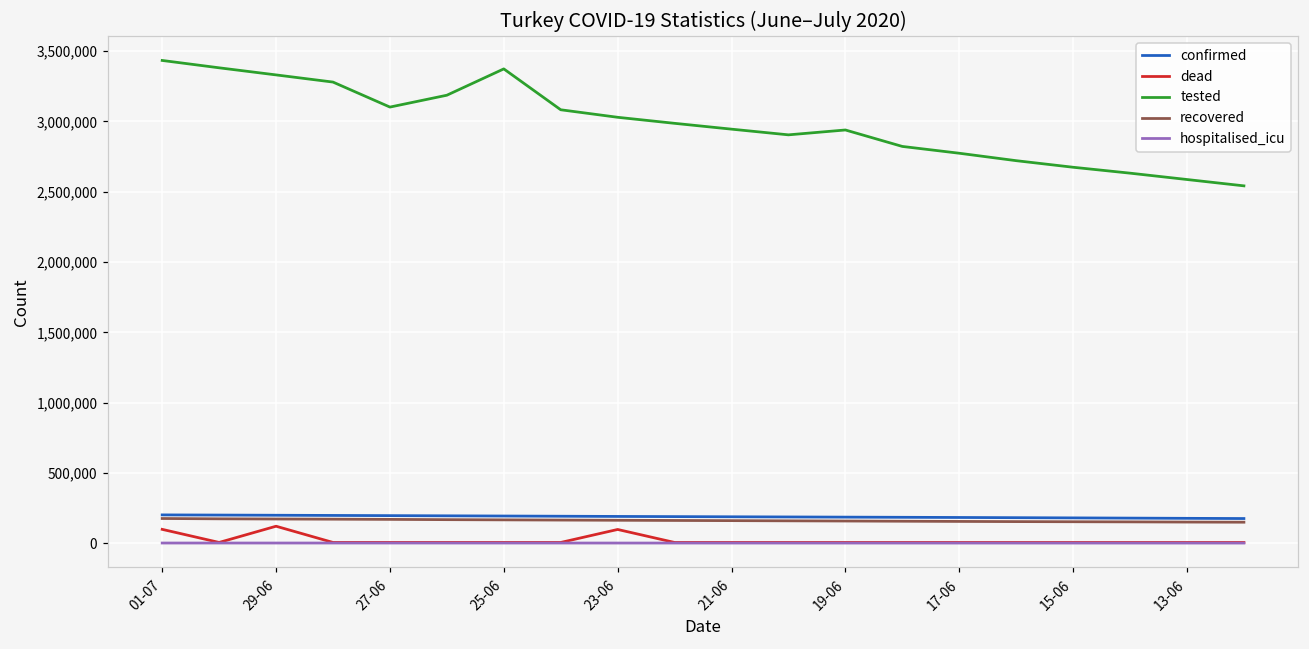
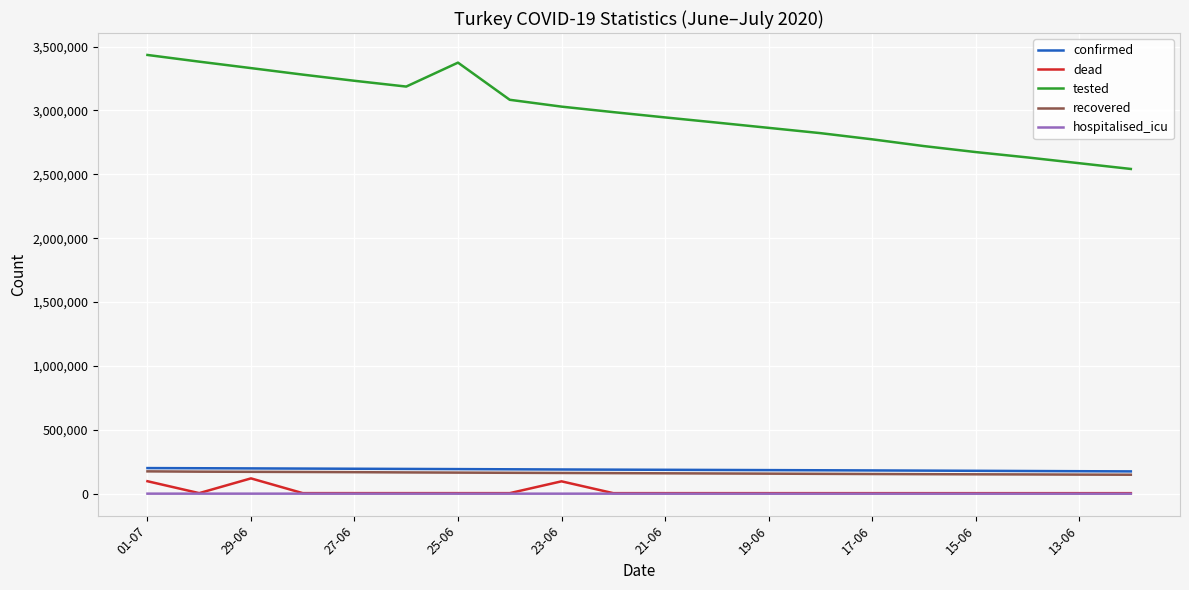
tested, 27-06: 3,100,000 -> 3,230,000
tested, 19-06: 2,940,000 -> 2,860,000
